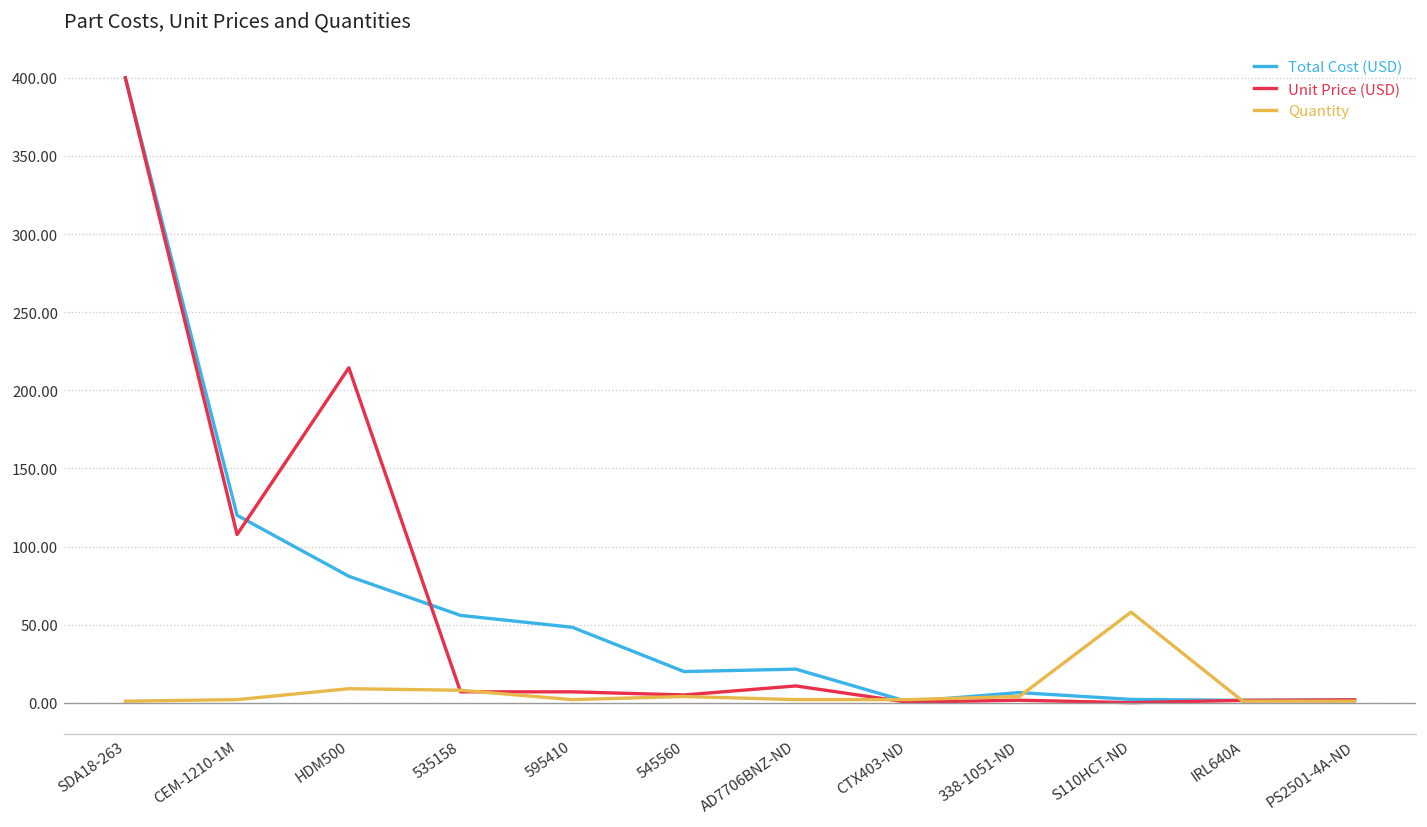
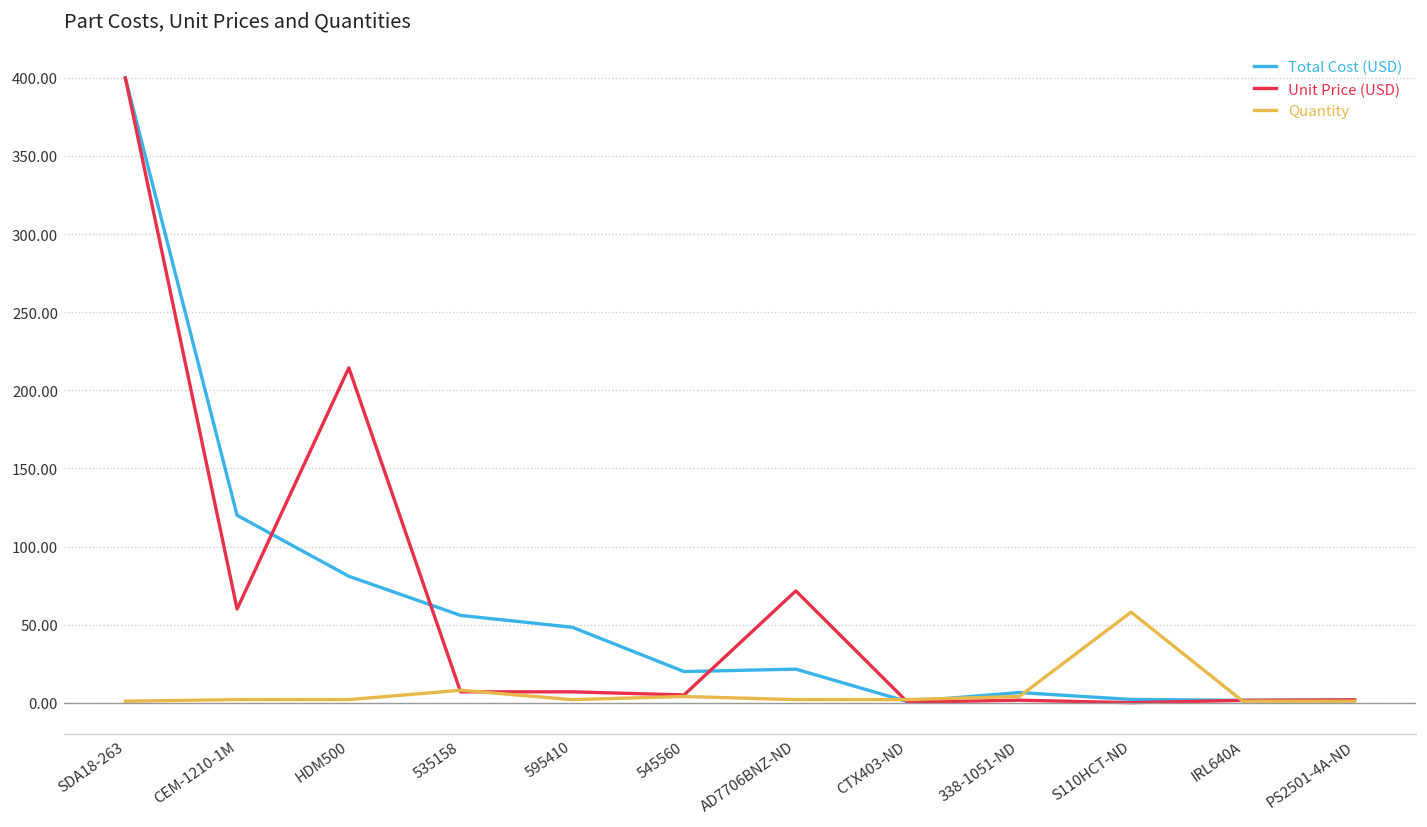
Unit Price (USD), CEM-1210-1M: 108 -> 60
Quantity, HDM500: 9 -> 2
Unit Price (USD), AD7706BNZ-ND: 11 -> 72
